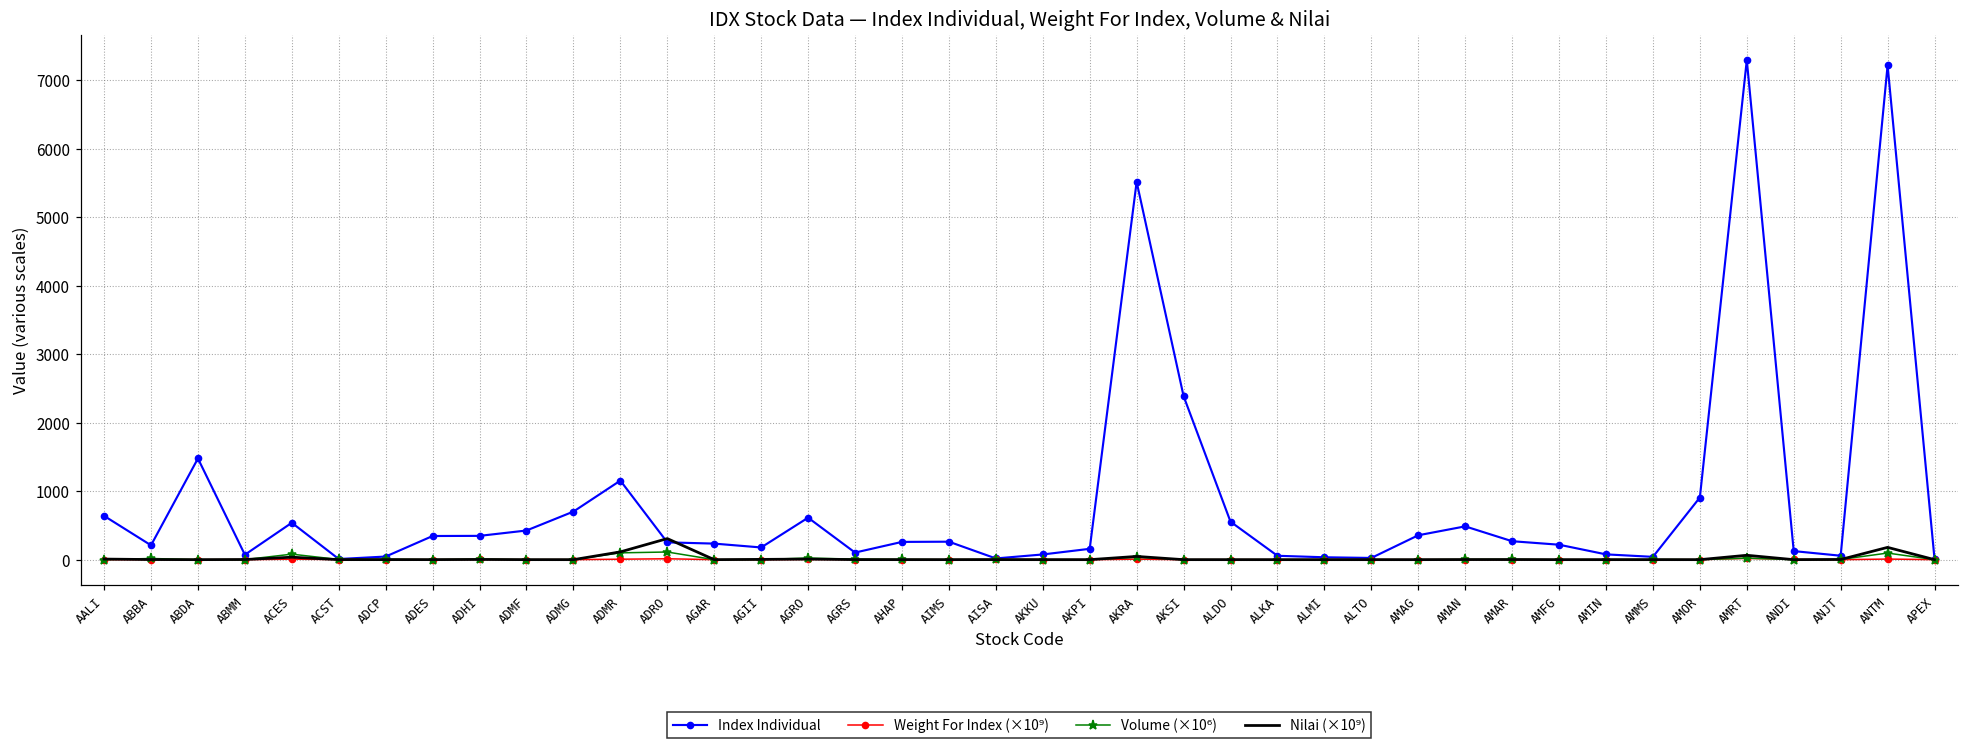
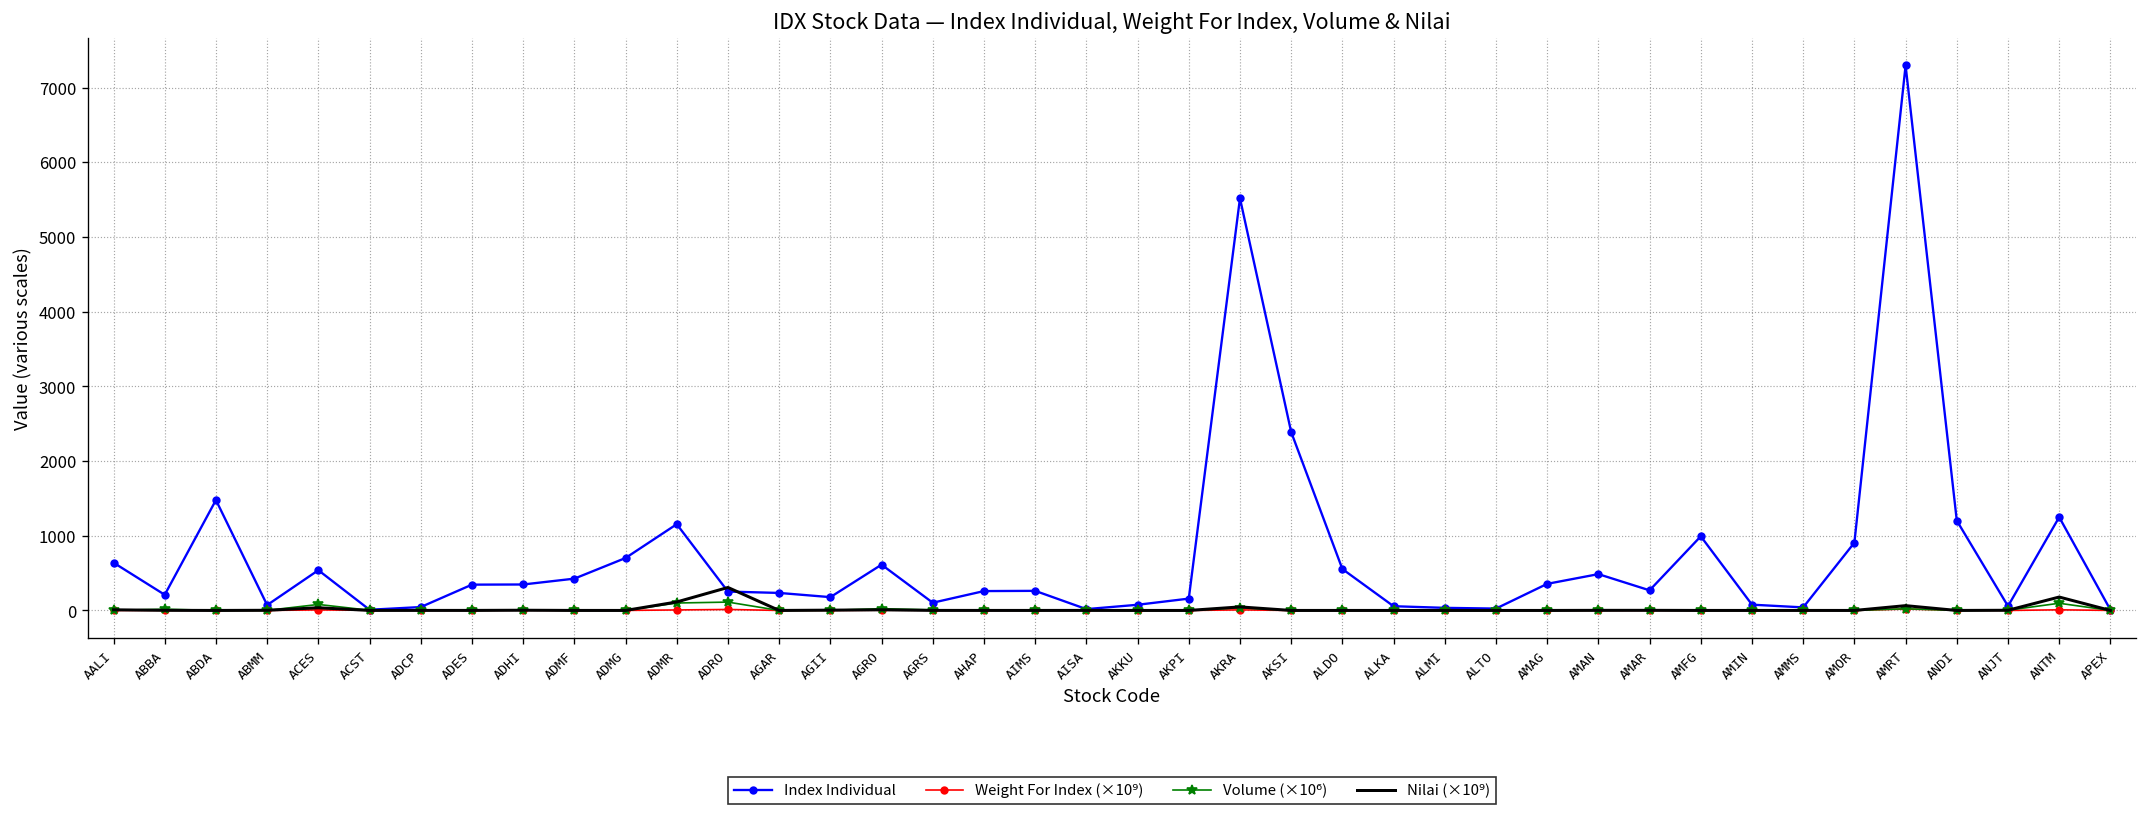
Index Individual, AMFG: 200 -> 1000
Index Individual, ANDI: 100 -> 1200
Index Individual, ANTM: 7200 -> 1200
